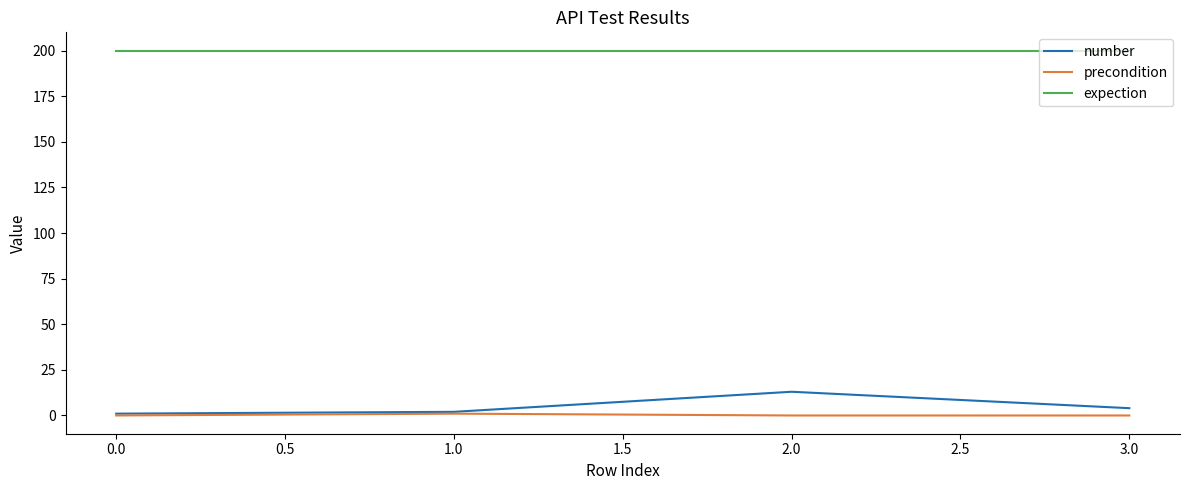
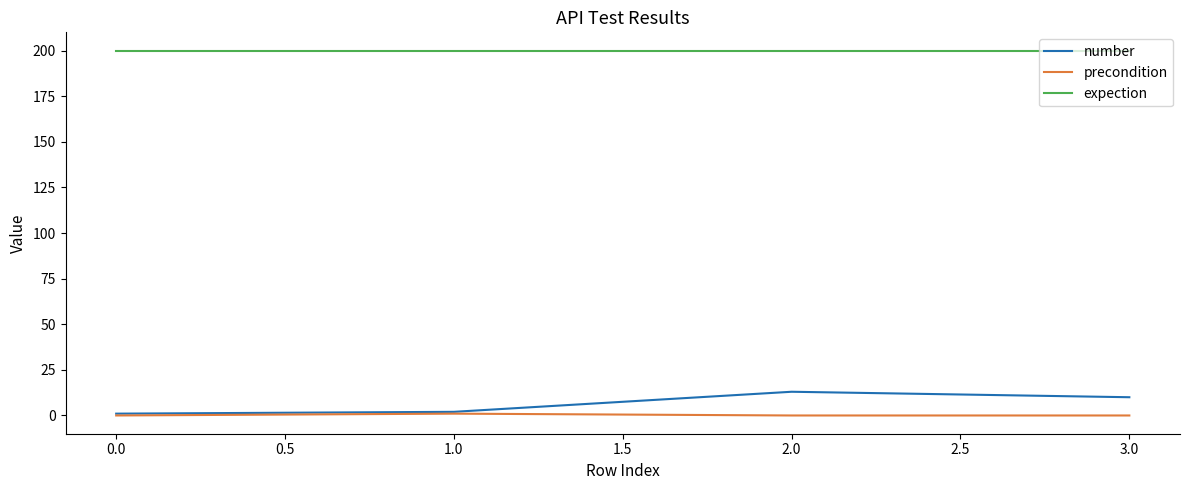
number, 3.0: 4 -> 10
